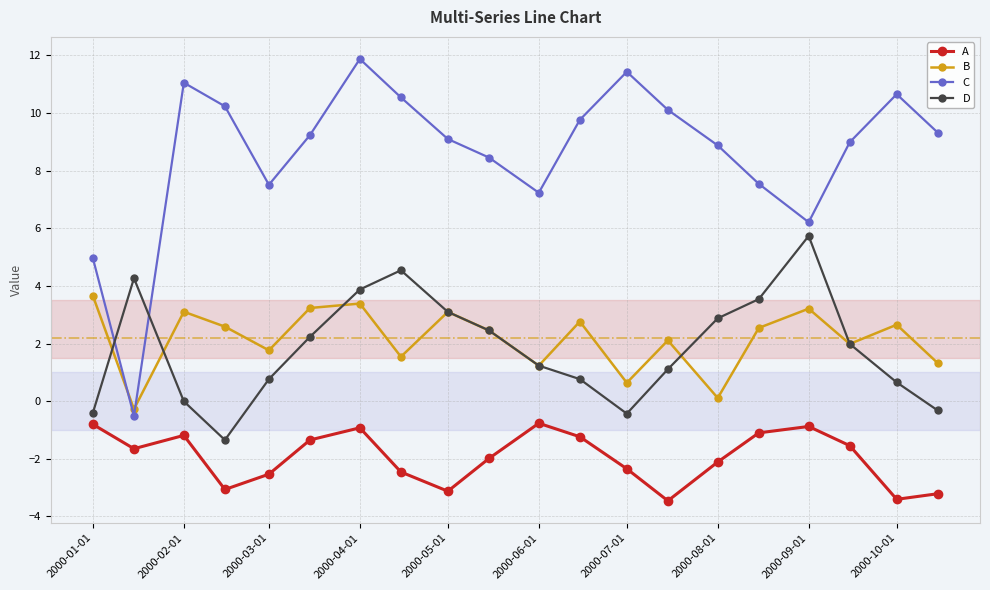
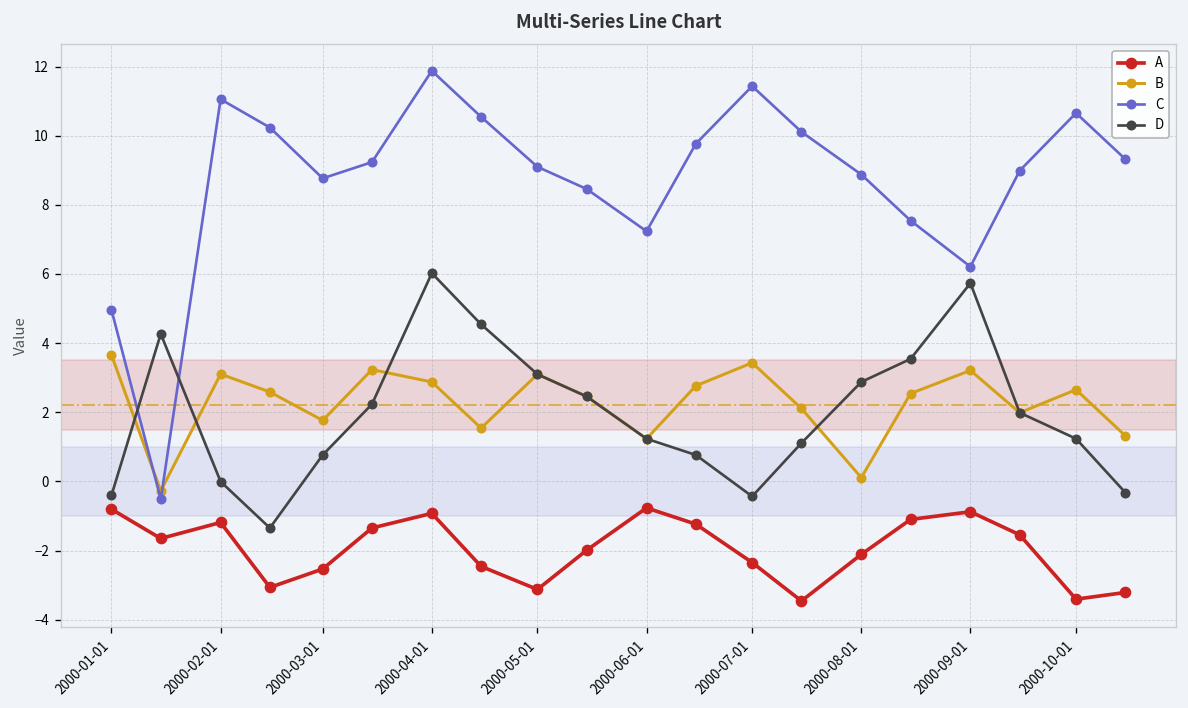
C, 2000-03-01: 7.5 -> 8.8
B, 2000-04-01: 3.4 -> 2.9
D, 2000-04-01: 3.9 -> 6.0
B, 2000-07-01: 0.6 -> 3.4
D, 2000-10-01: 0.7 -> 1.2
